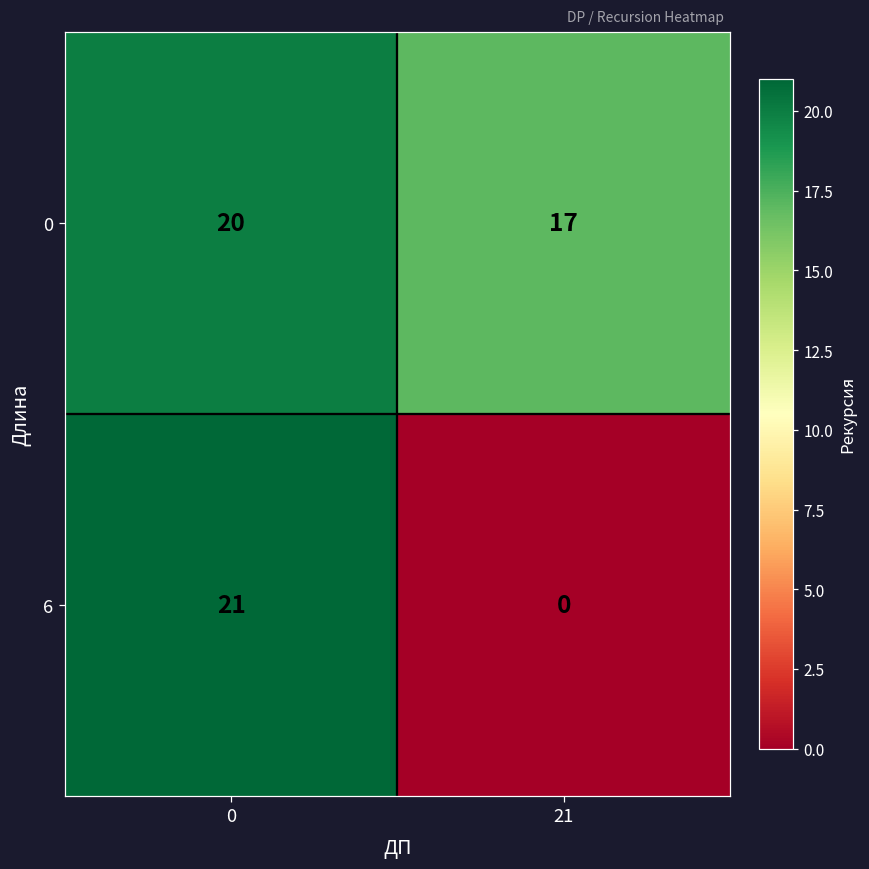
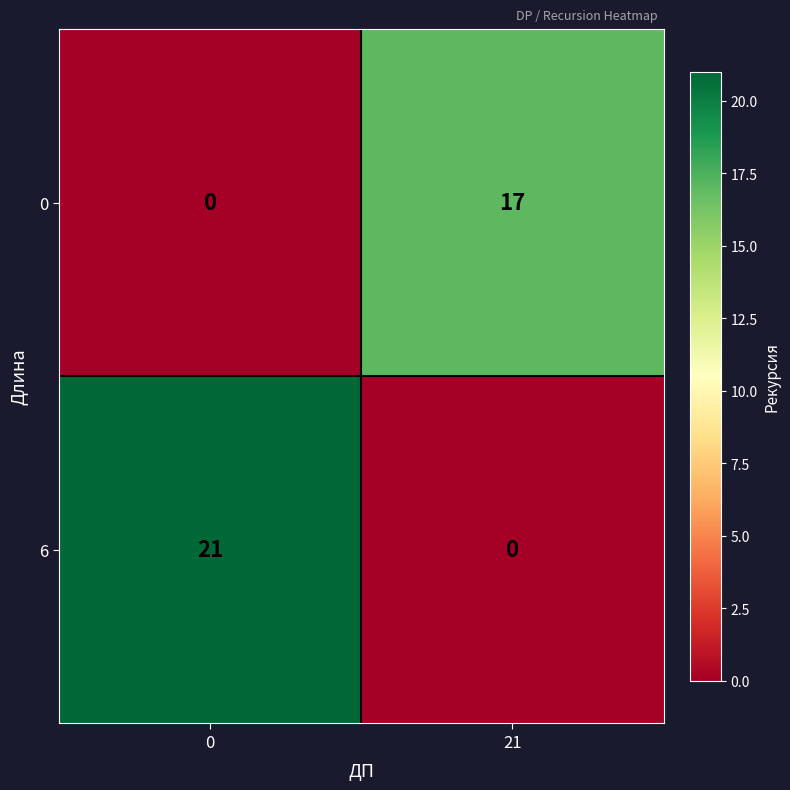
0, 0: 20 -> 0
